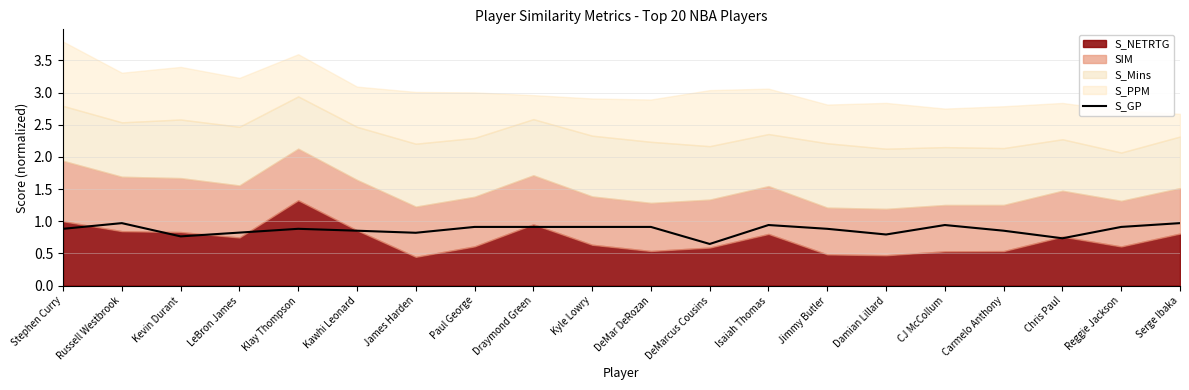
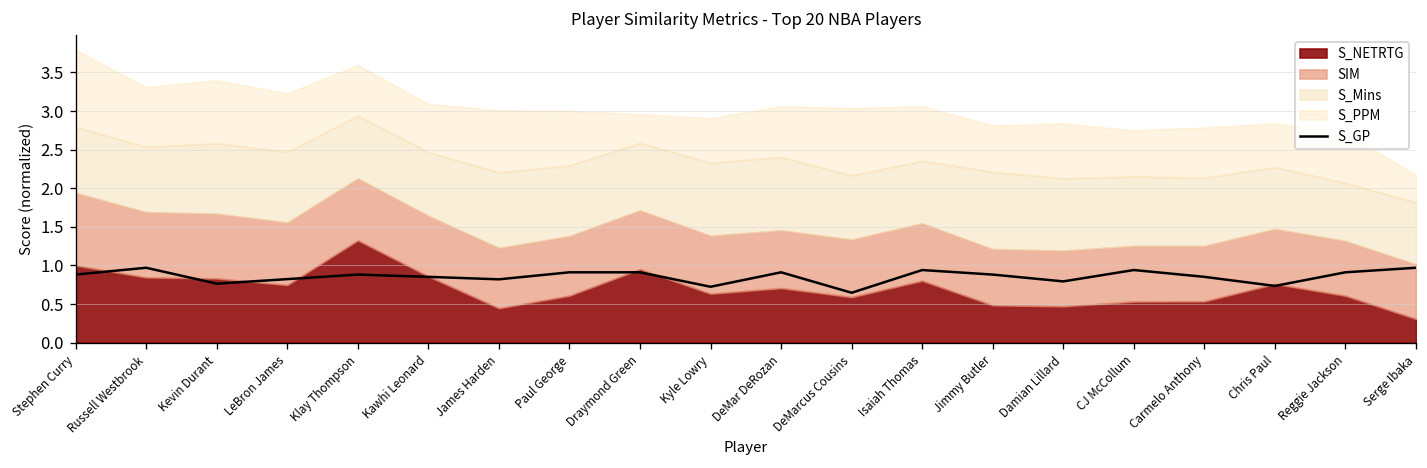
S_GP, Kyle Lowry: 0.9 -> 0.7
S_NETRTG, DeMar DeRozan: 0.5 -> 0.7
S_NETRTG, Serge Ibaka: 0.8 -> 0.3
